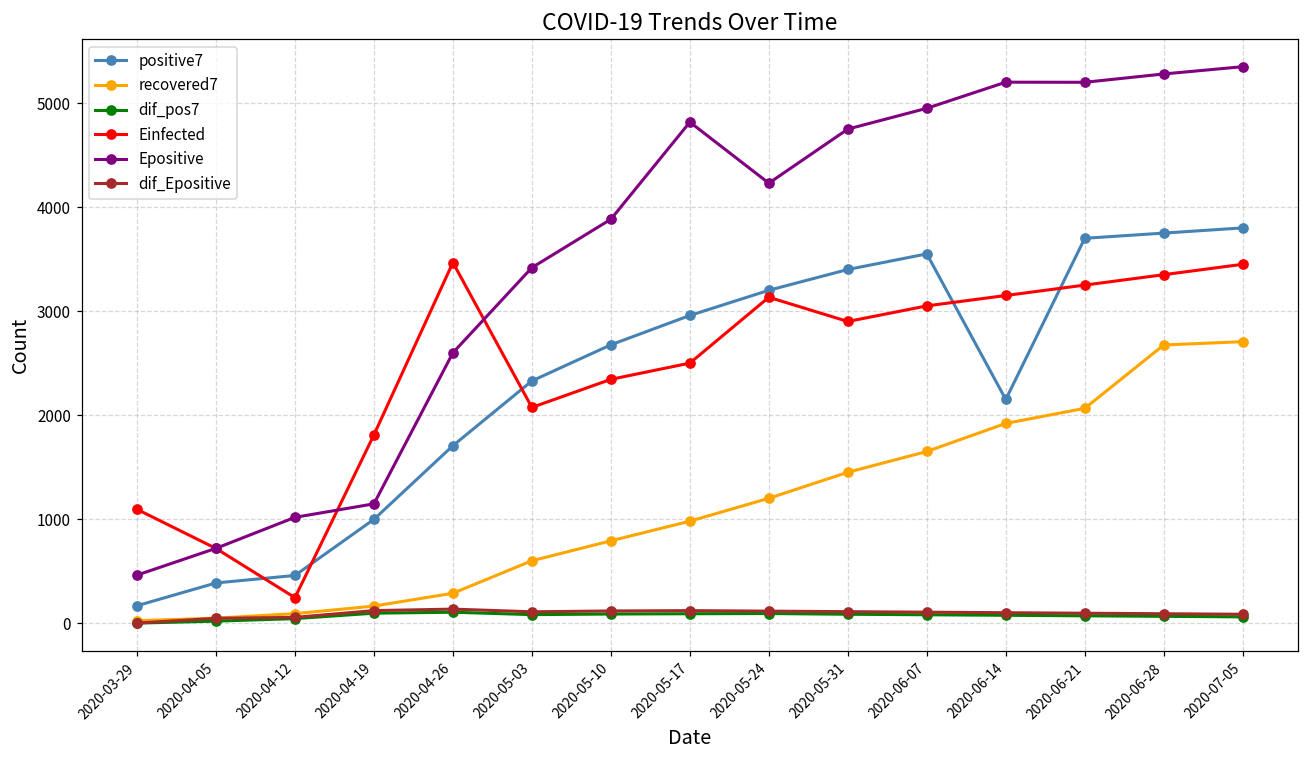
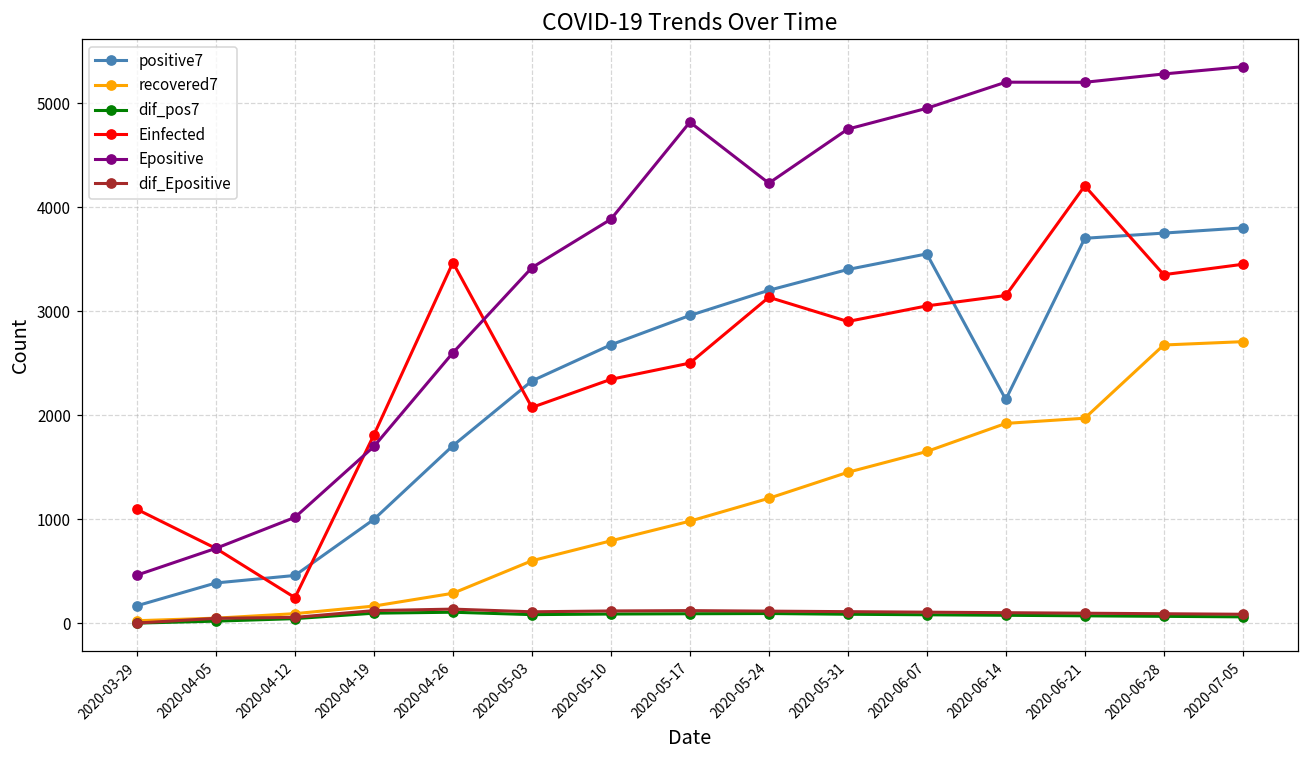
Epositive, 2020-04-19: 1100 -> 1700
recovered7, 2020-06-21: 2100 -> 2000
Einfected, 2020-06-21: 3300 -> 4200
